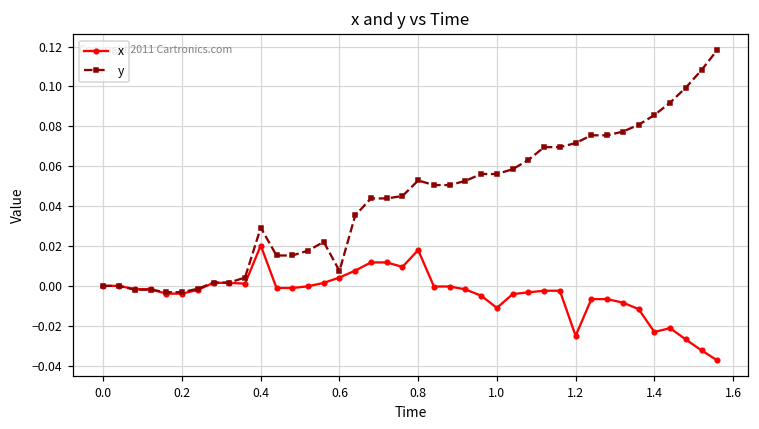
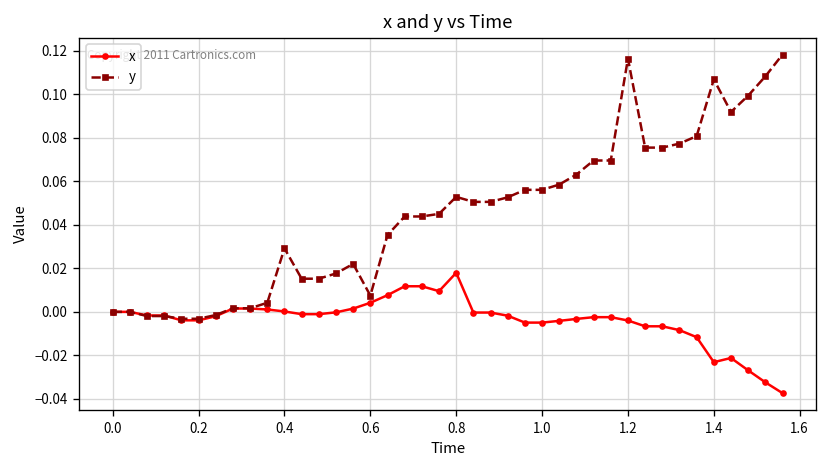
x, 0.4: 0.020 -> 0.000
x, 1.0: -0.011 -> -0.005
x, 1.2: -0.025 -> -0.004
y, 1.2: 0.072 -> 0.116
y, 1.4: 0.086 -> 0.107
